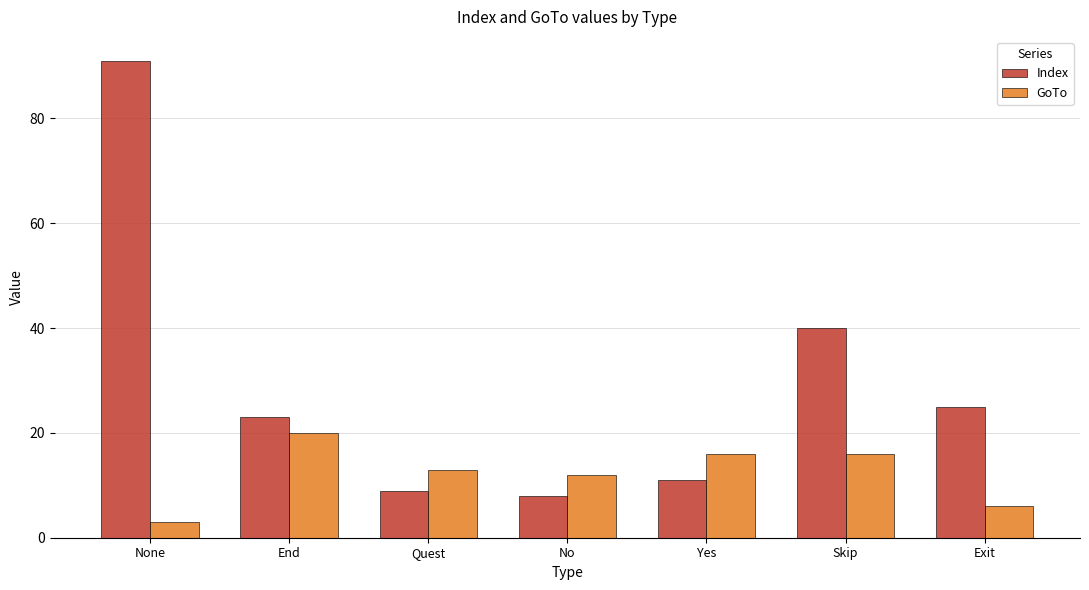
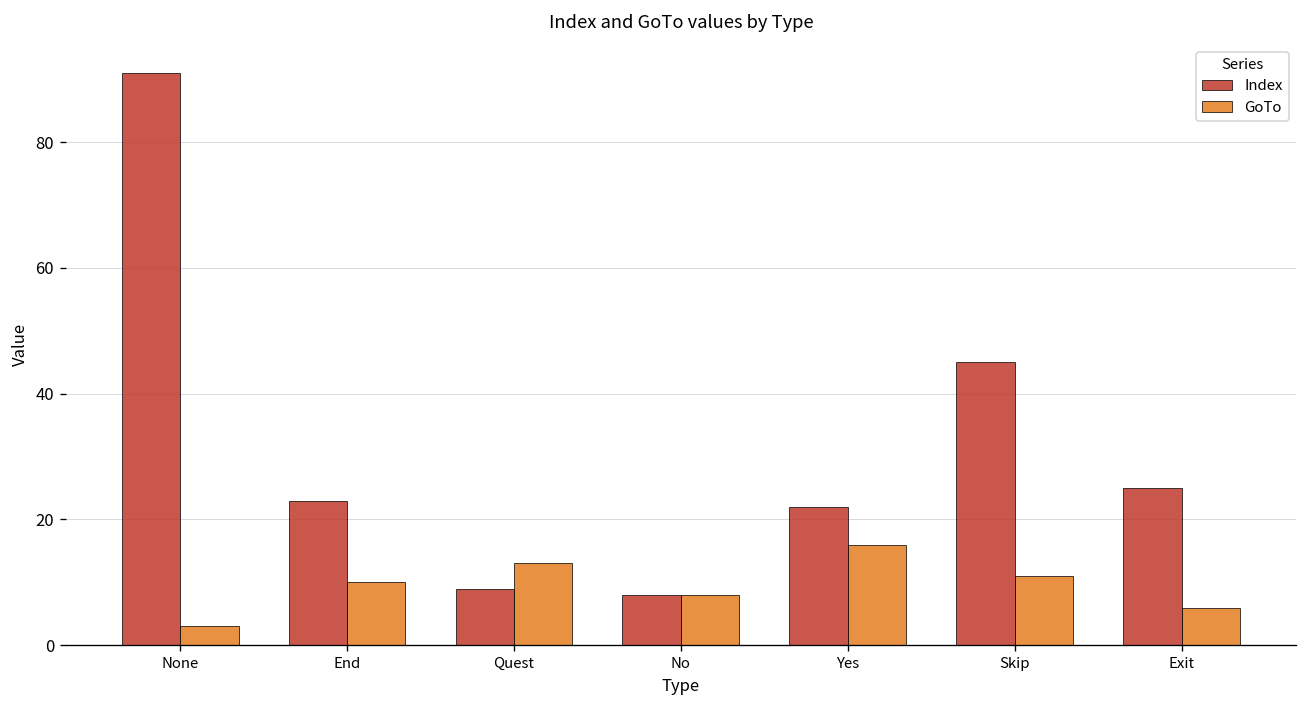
GoTo, End: 20 -> 10
GoTo, No: 12 -> 8
Index, Yes: 11 -> 22
Index, Skip: 40 -> 45
GoTo, Skip: 16 -> 11
